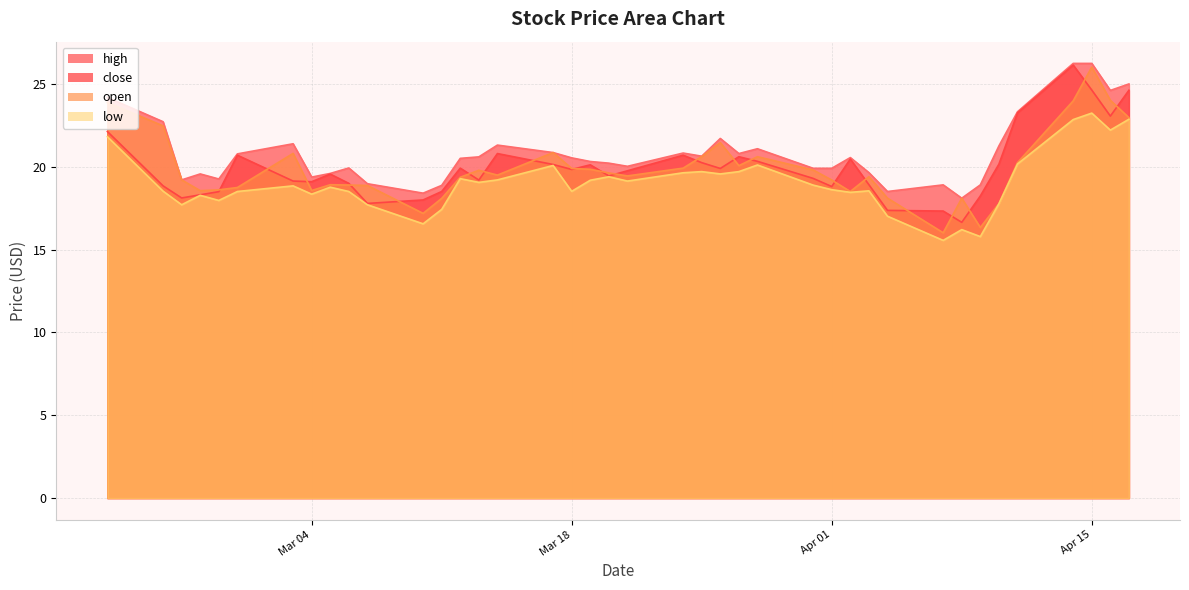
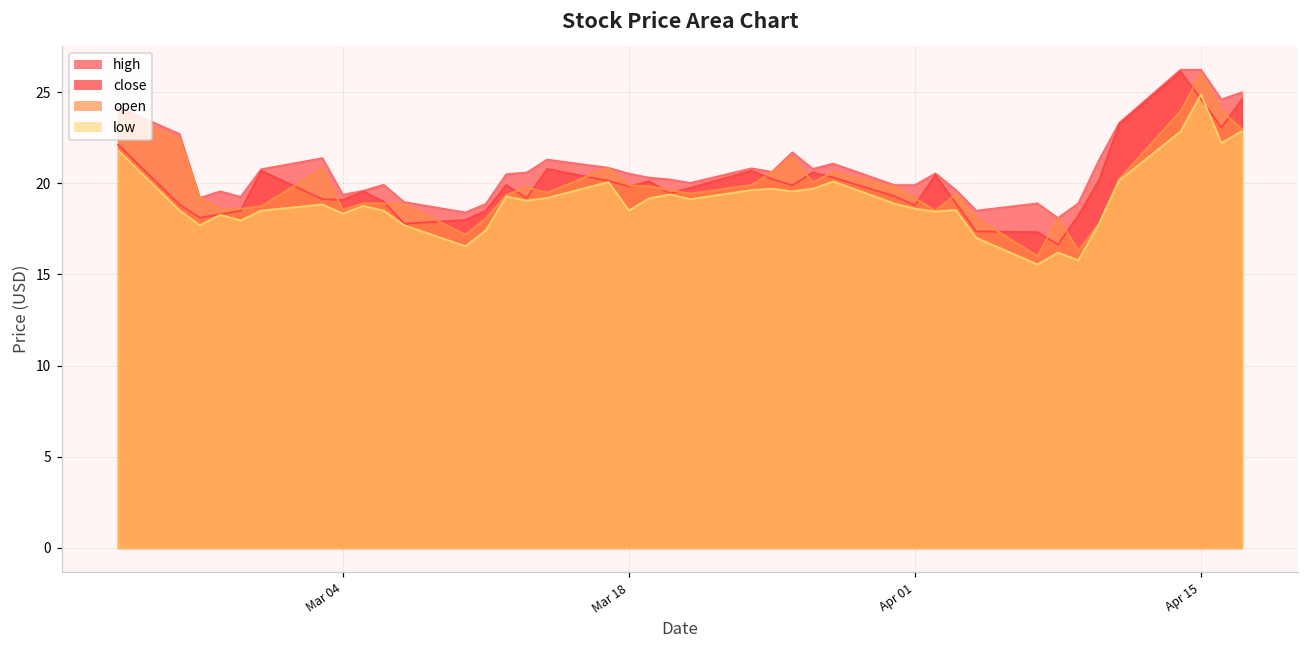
low, Apr 15: 23.2 -> 24.9
